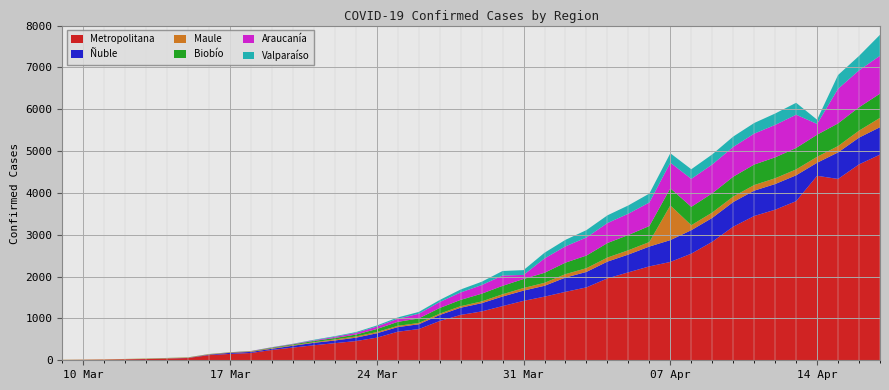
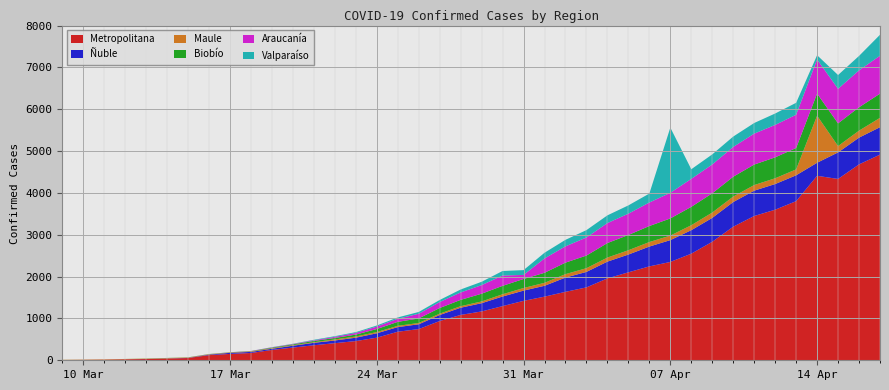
Maule, 07 Apr: 800 -> 100
Valparaíso, 07 Apr: 200 -> 1600
Maule, 14 Apr: 100 -> 1100
Araucanía, 14 Apr: 300 -> 800
